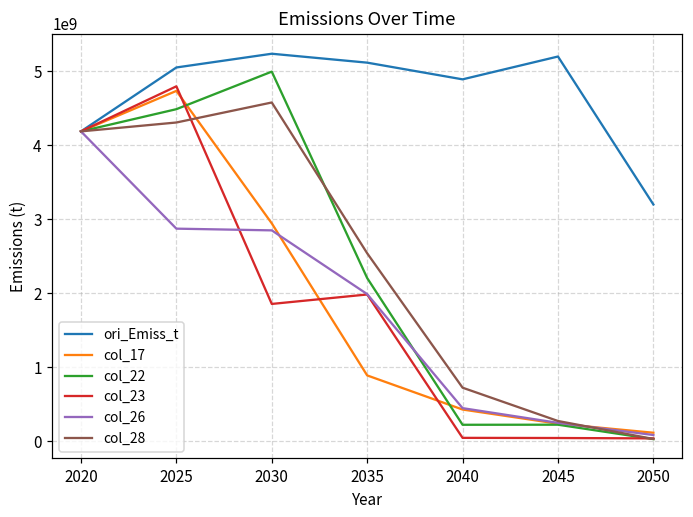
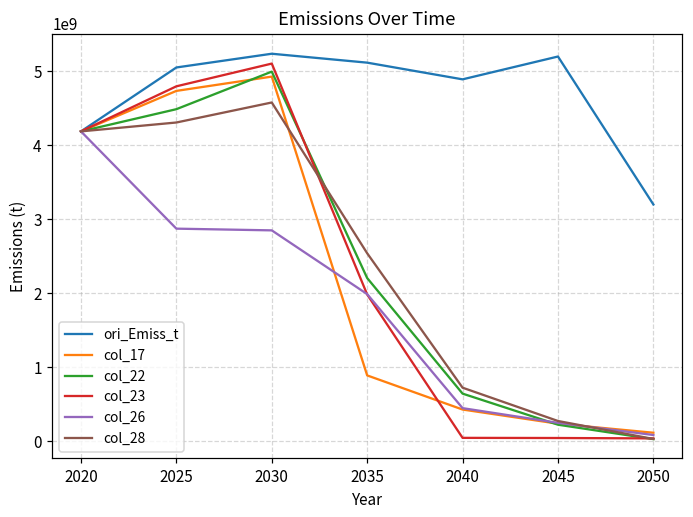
col_17, 2030: 2900000000 -> 4900000000
col_23, 2030: 1900000000 -> 5100000000
col_22, 2040: 200000000 -> 600000000
